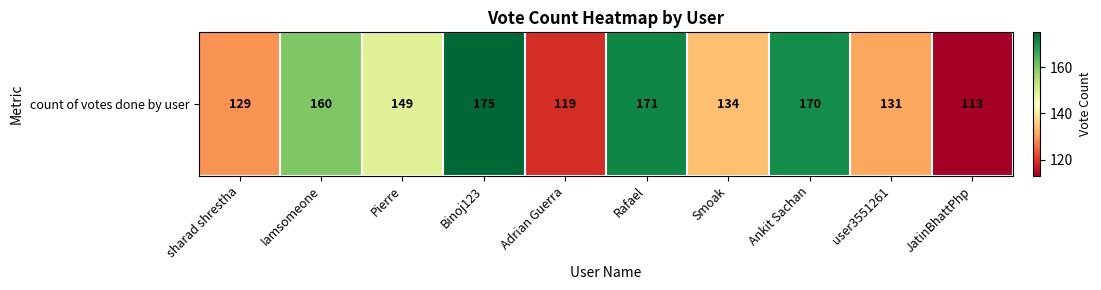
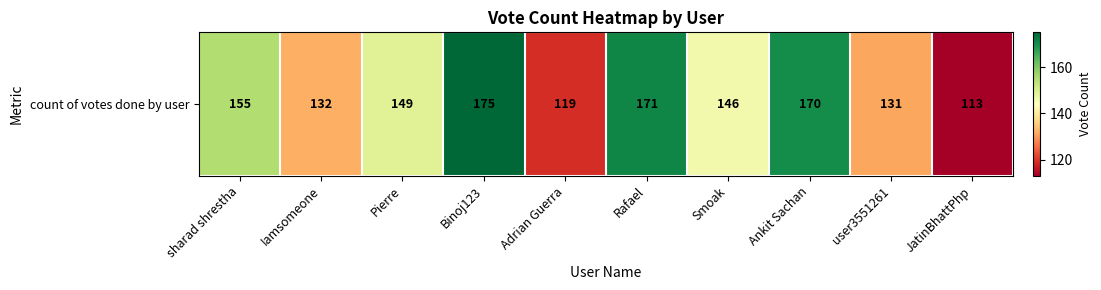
count of votes done by user, sharad shrestha: 129 -> 155
count of votes done by user, Iamsomeone: 160 -> 132
count of votes done by user, Smoak: 134 -> 146
